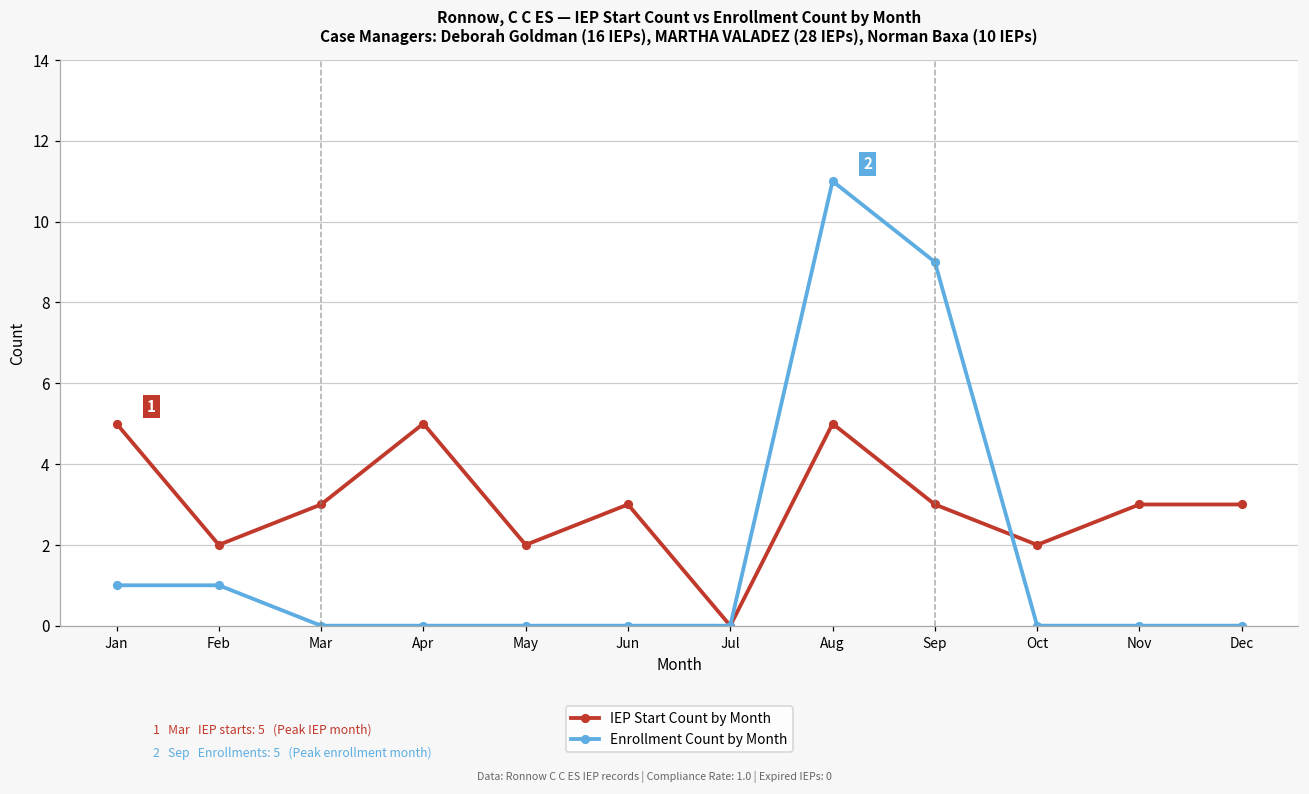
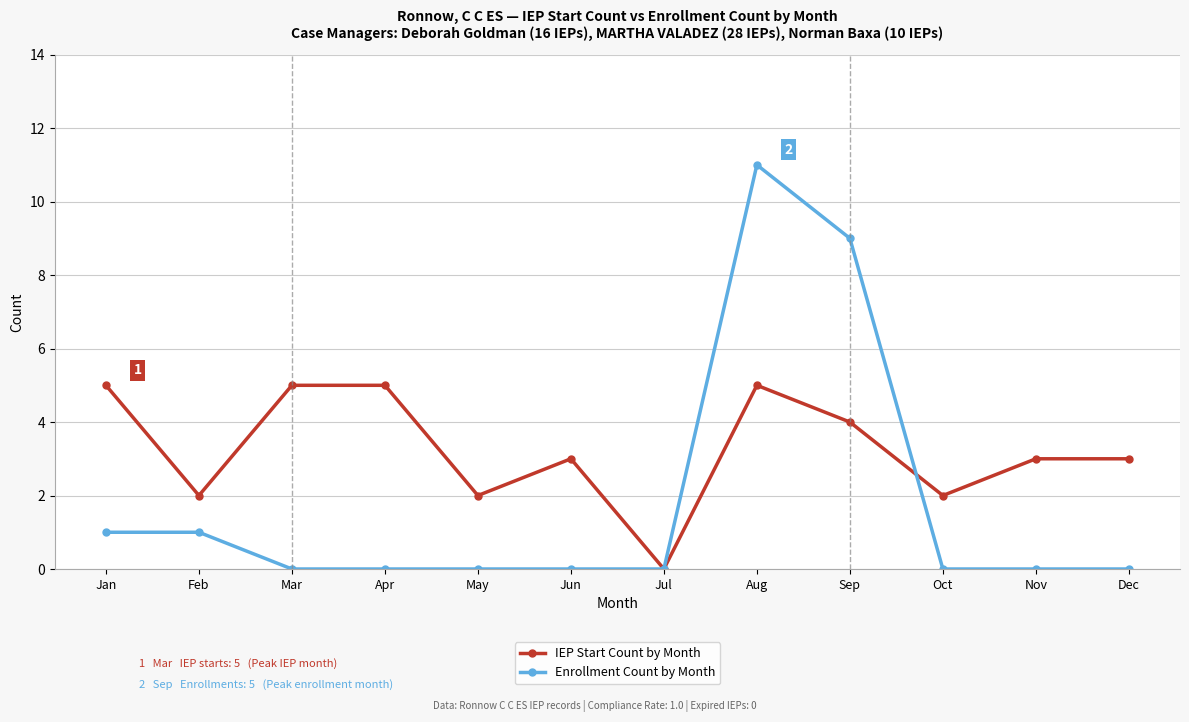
IEP Start Count by Month, Mar: 3 -> 5
IEP Start Count by Month, Sep: 3 -> 4
